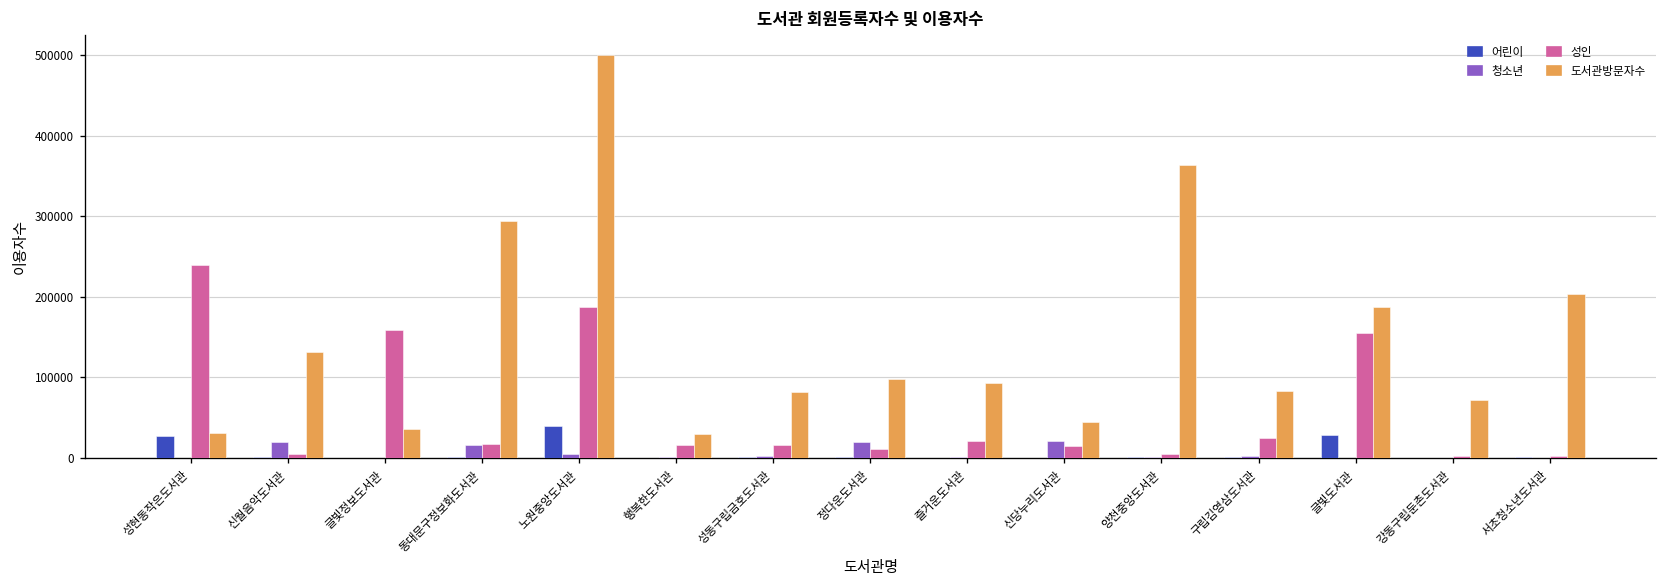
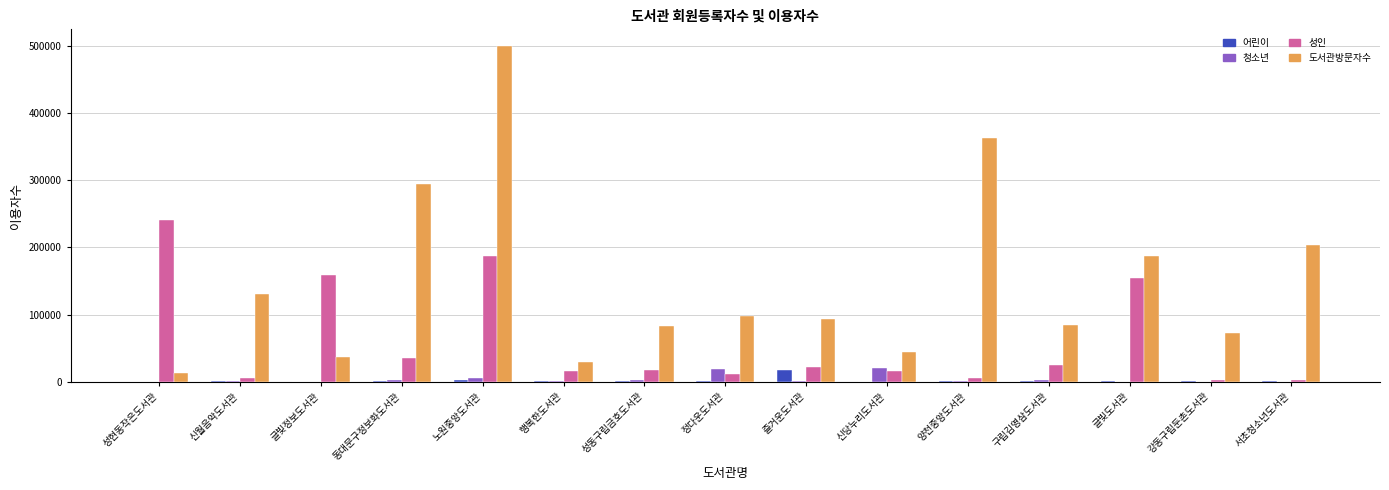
어린이, 성현동작은도서관: 30000 -> 0
도서관방문자수, 성현동작은도서관: 30000 -> 10000
청소년, 신월음악도서관: 20000 -> 0
청소년, 동대문구정보화도서관: 20000 -> 0
성인, 동대문구정보화도서관: 20000 -> 40000
어린이, 노원중앙도서관: 40000 -> 0
어린이, 즐거운도서관: 0 -> 20000
어린이, 글빛도서관: 30000 -> 0
